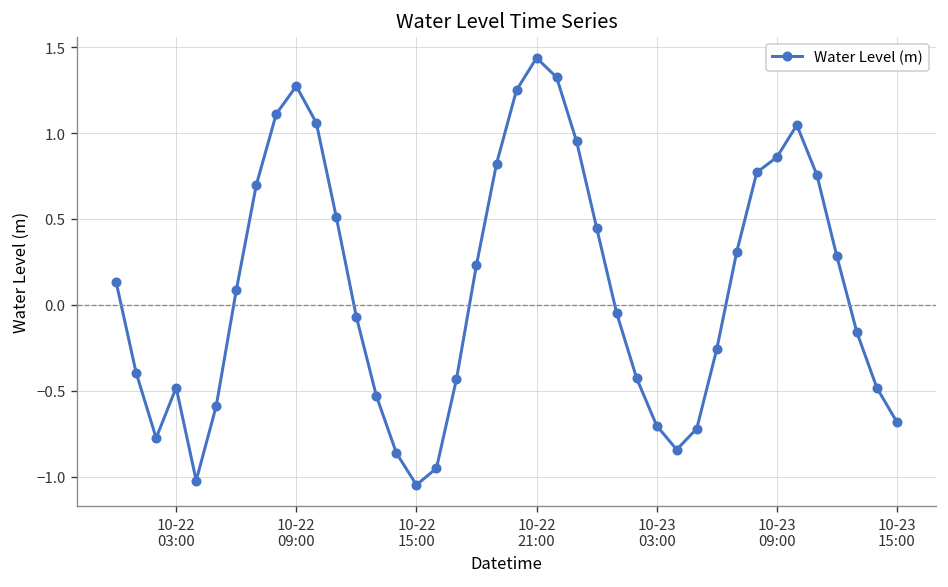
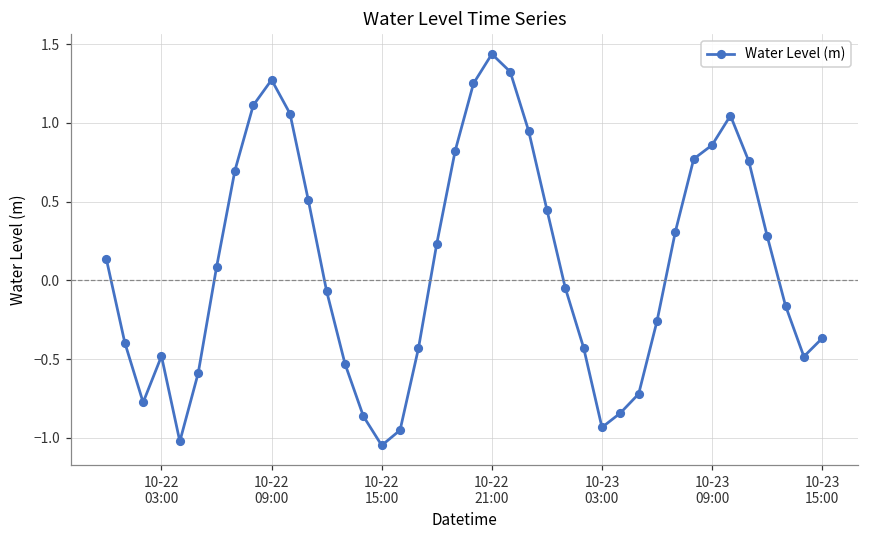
10-23 03:00: -0.70 -> -0.93
10-23 15:00: -0.68 -> -0.37
